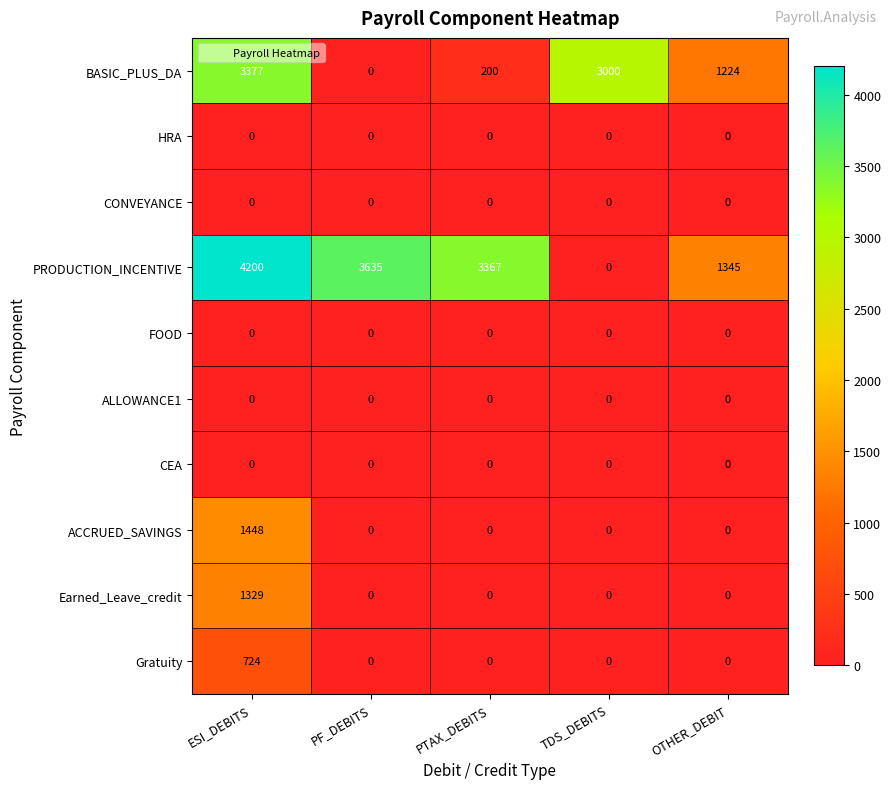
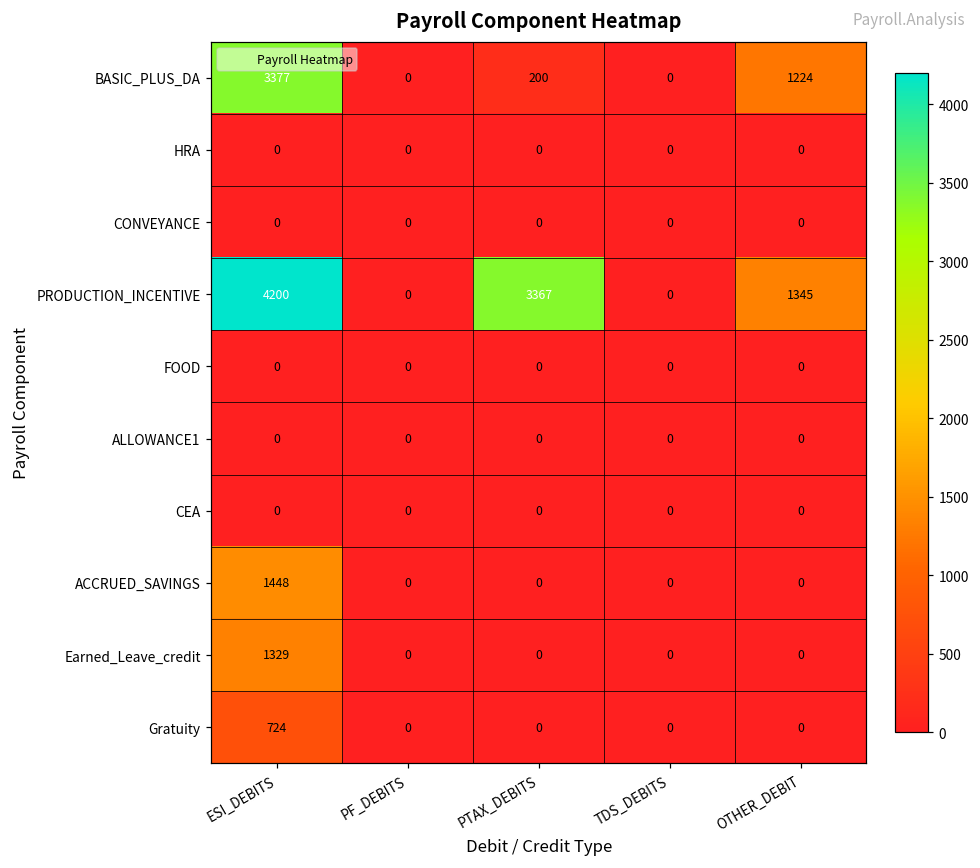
BASIC_PLUS_DA, TDS_DEBITS: 3000 -> 0
PRODUCTION_INCENTIVE, PF_DEBITS: 3635 -> 0
